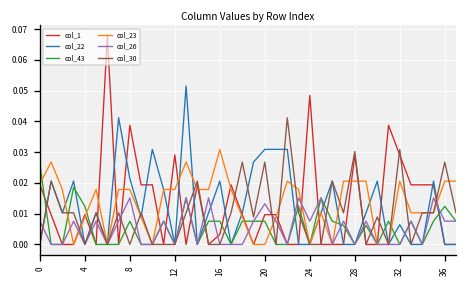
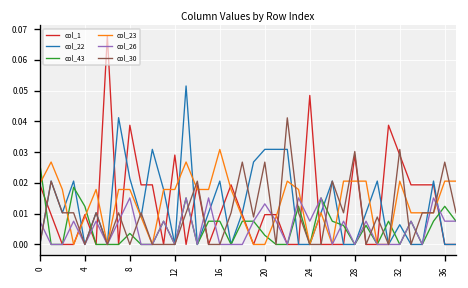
col_43, 8: 0.008 -> 0.004
col_1, 16: 0.003 -> 0.010
col_43, 20: 0.008 -> 0.003
